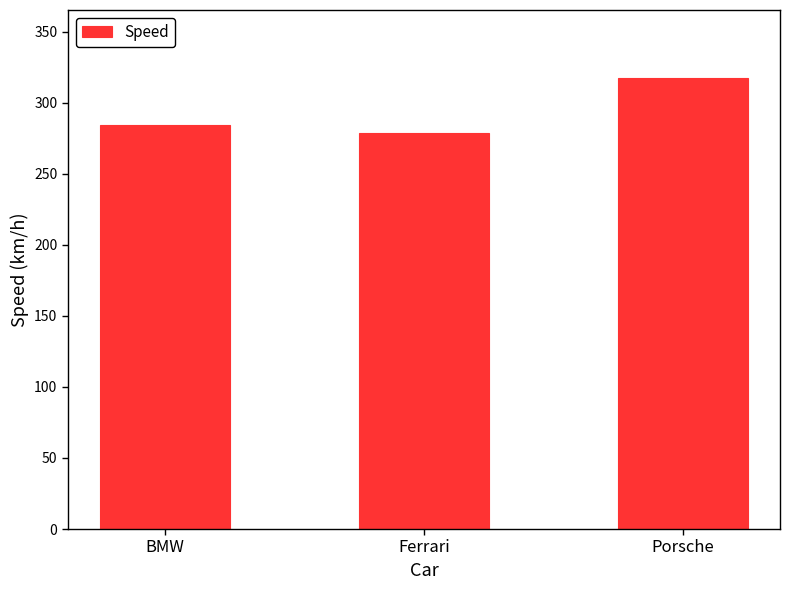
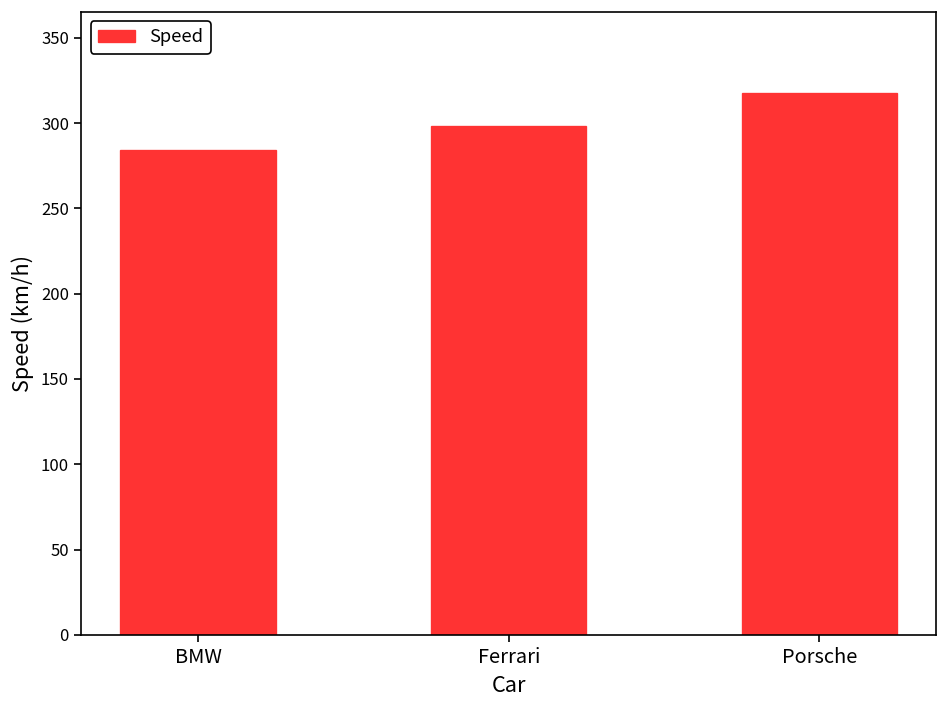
Ferrari: 278 -> 299
